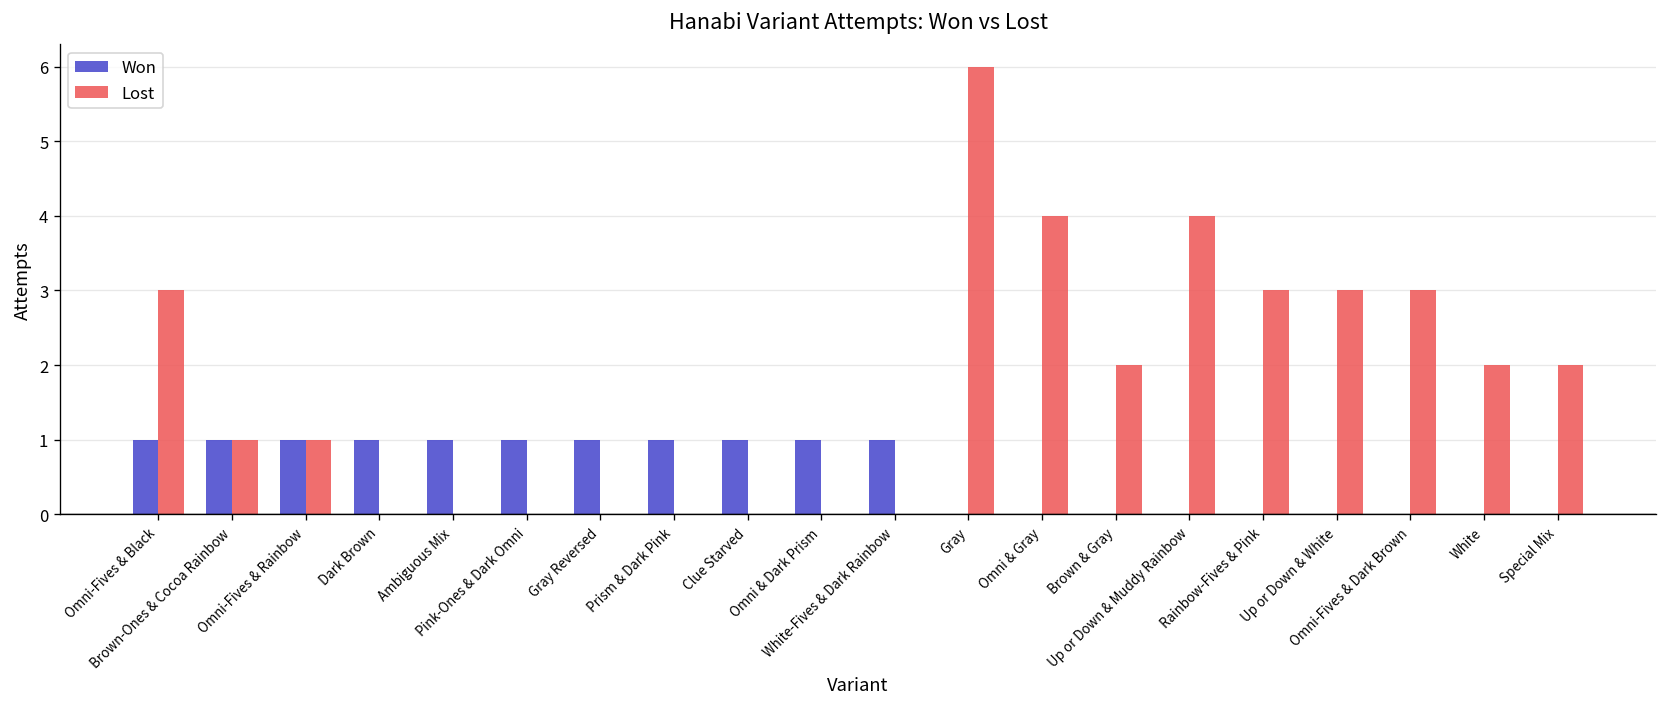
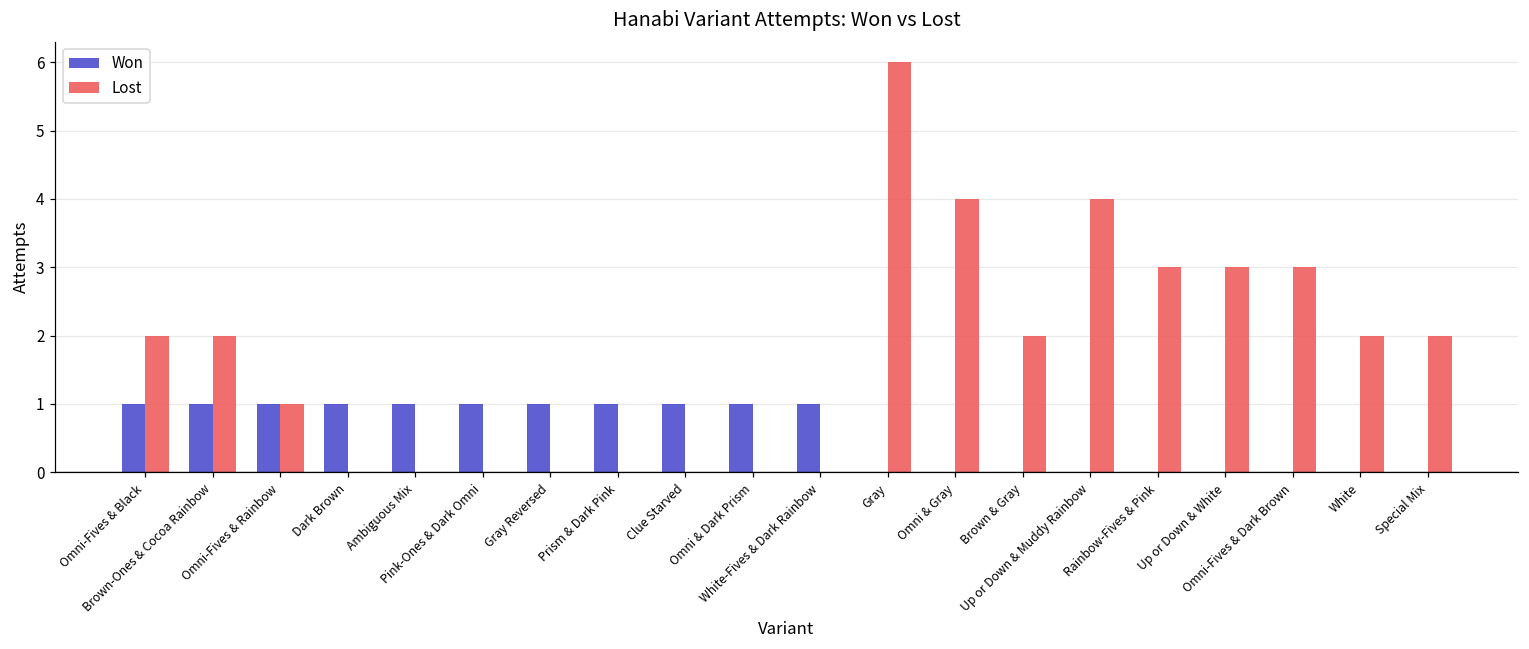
Lost, Omni-Fives & Black: 3 -> 2
Lost, Brown-Ones & Cocoa Rainbow: 1 -> 2
